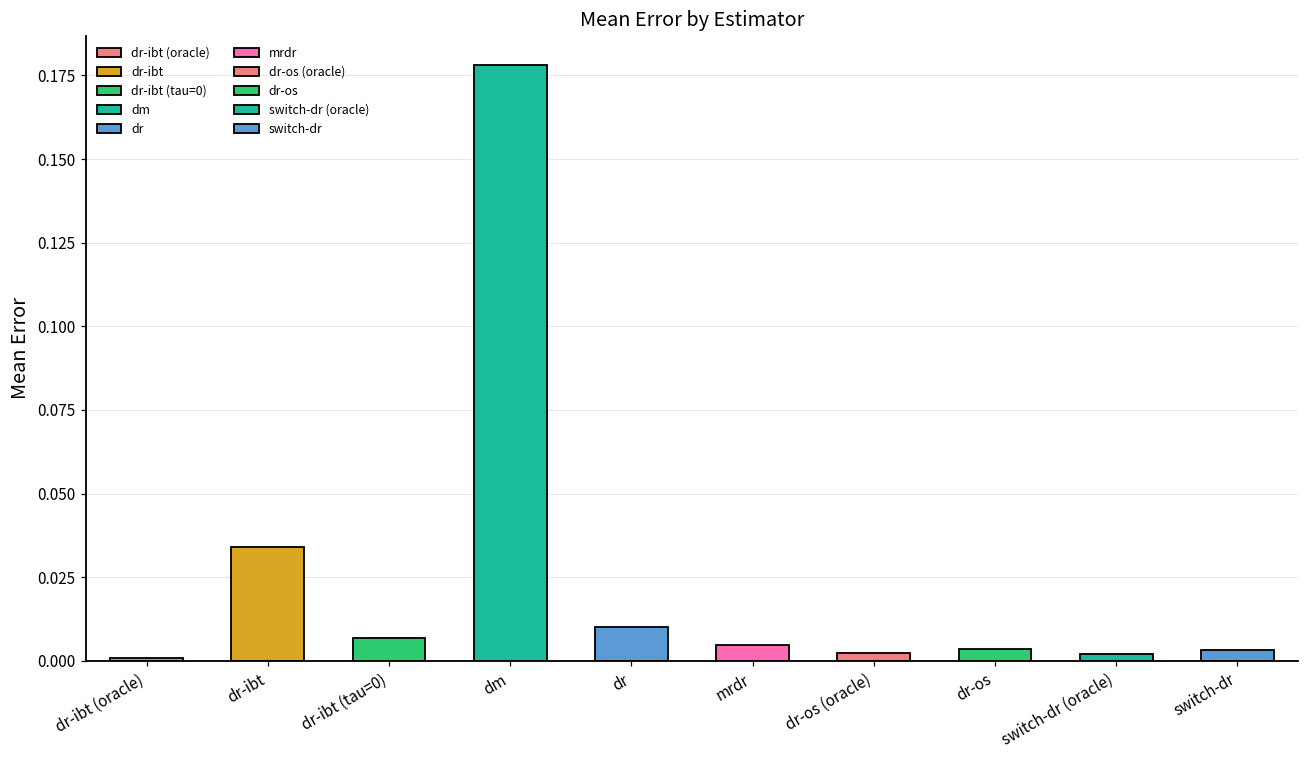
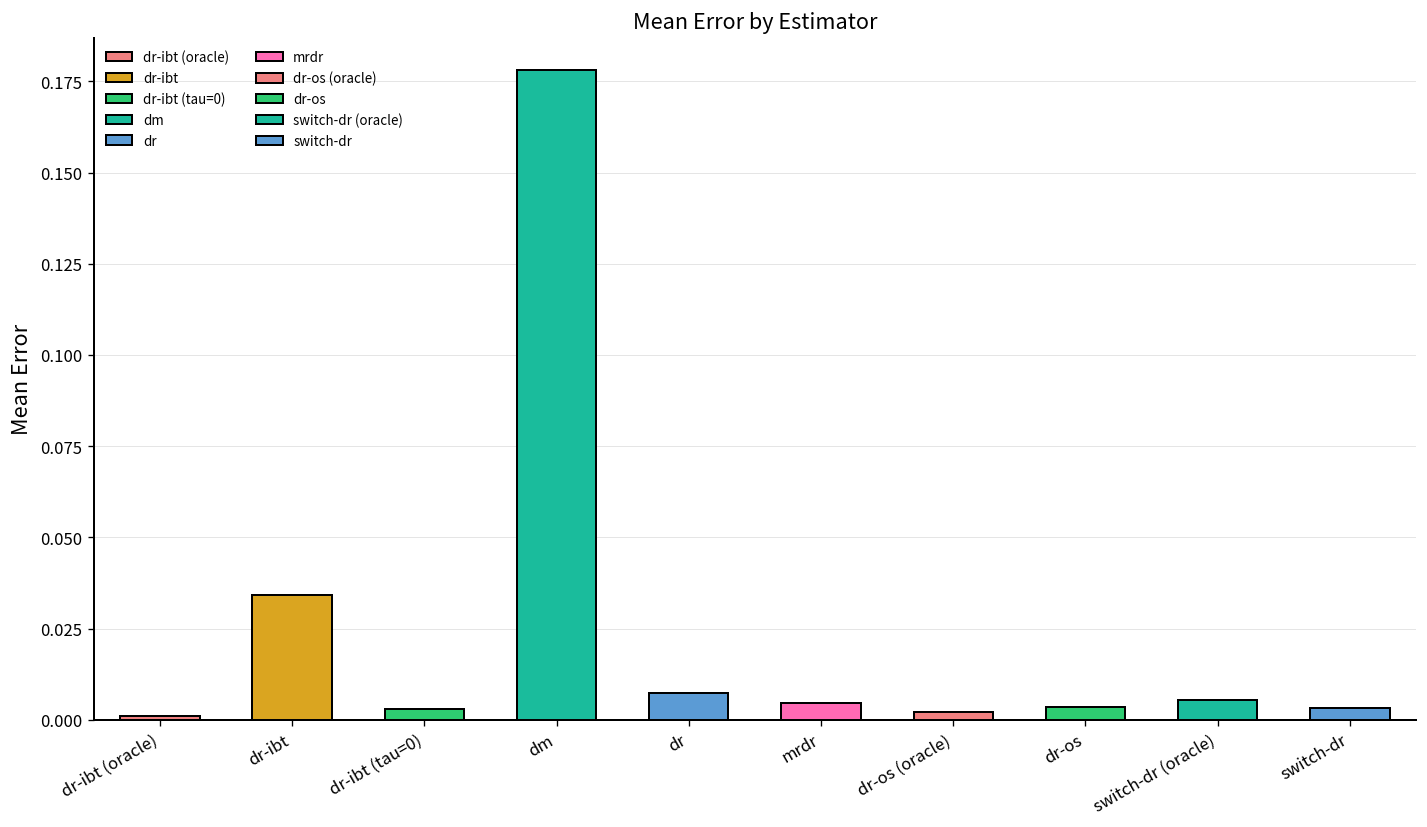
dr-ibt (tau=0): 0.007 -> 0.003
dr: 0.010 -> 0.007
switch-dr (oracle): 0.002 -> 0.006
